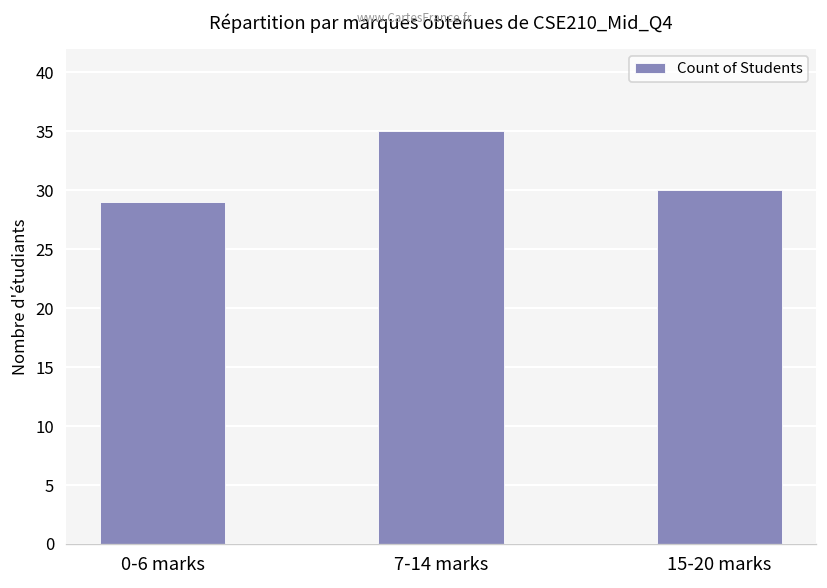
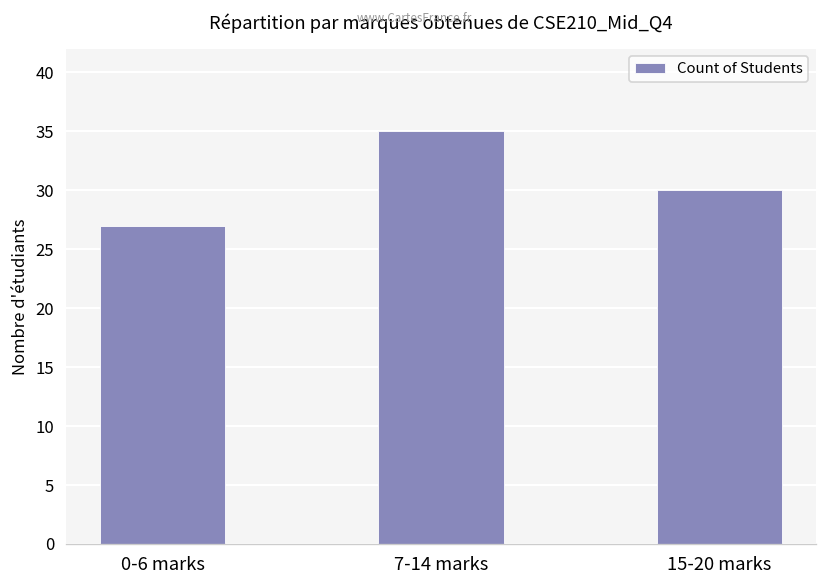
0-6 marks: 29 -> 27
